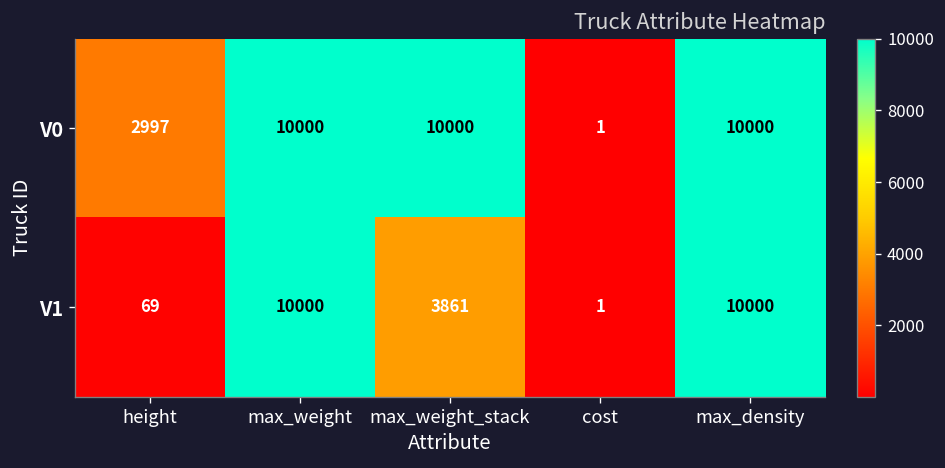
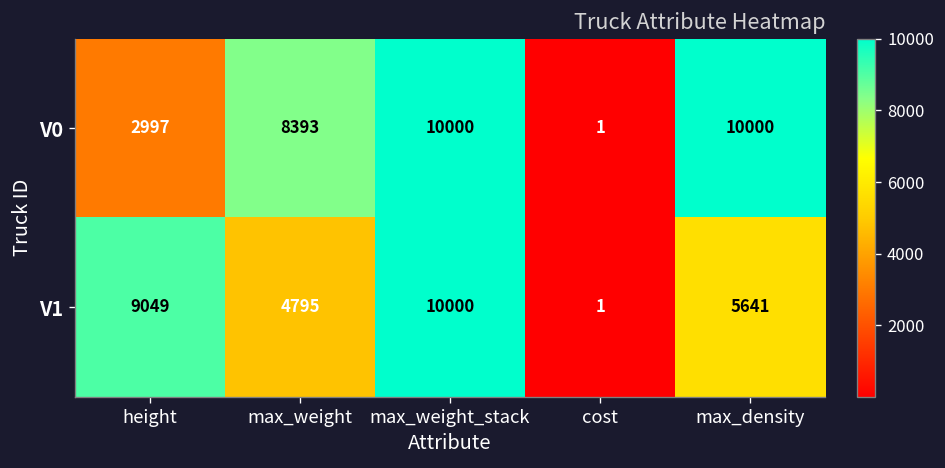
V0, max_weight: 10000 -> 8393
V1, height: 69 -> 9049
V1, max_weight: 10000 -> 4795
V1, max_weight_stack: 3861 -> 10000
V1, max_density: 10000 -> 5641
